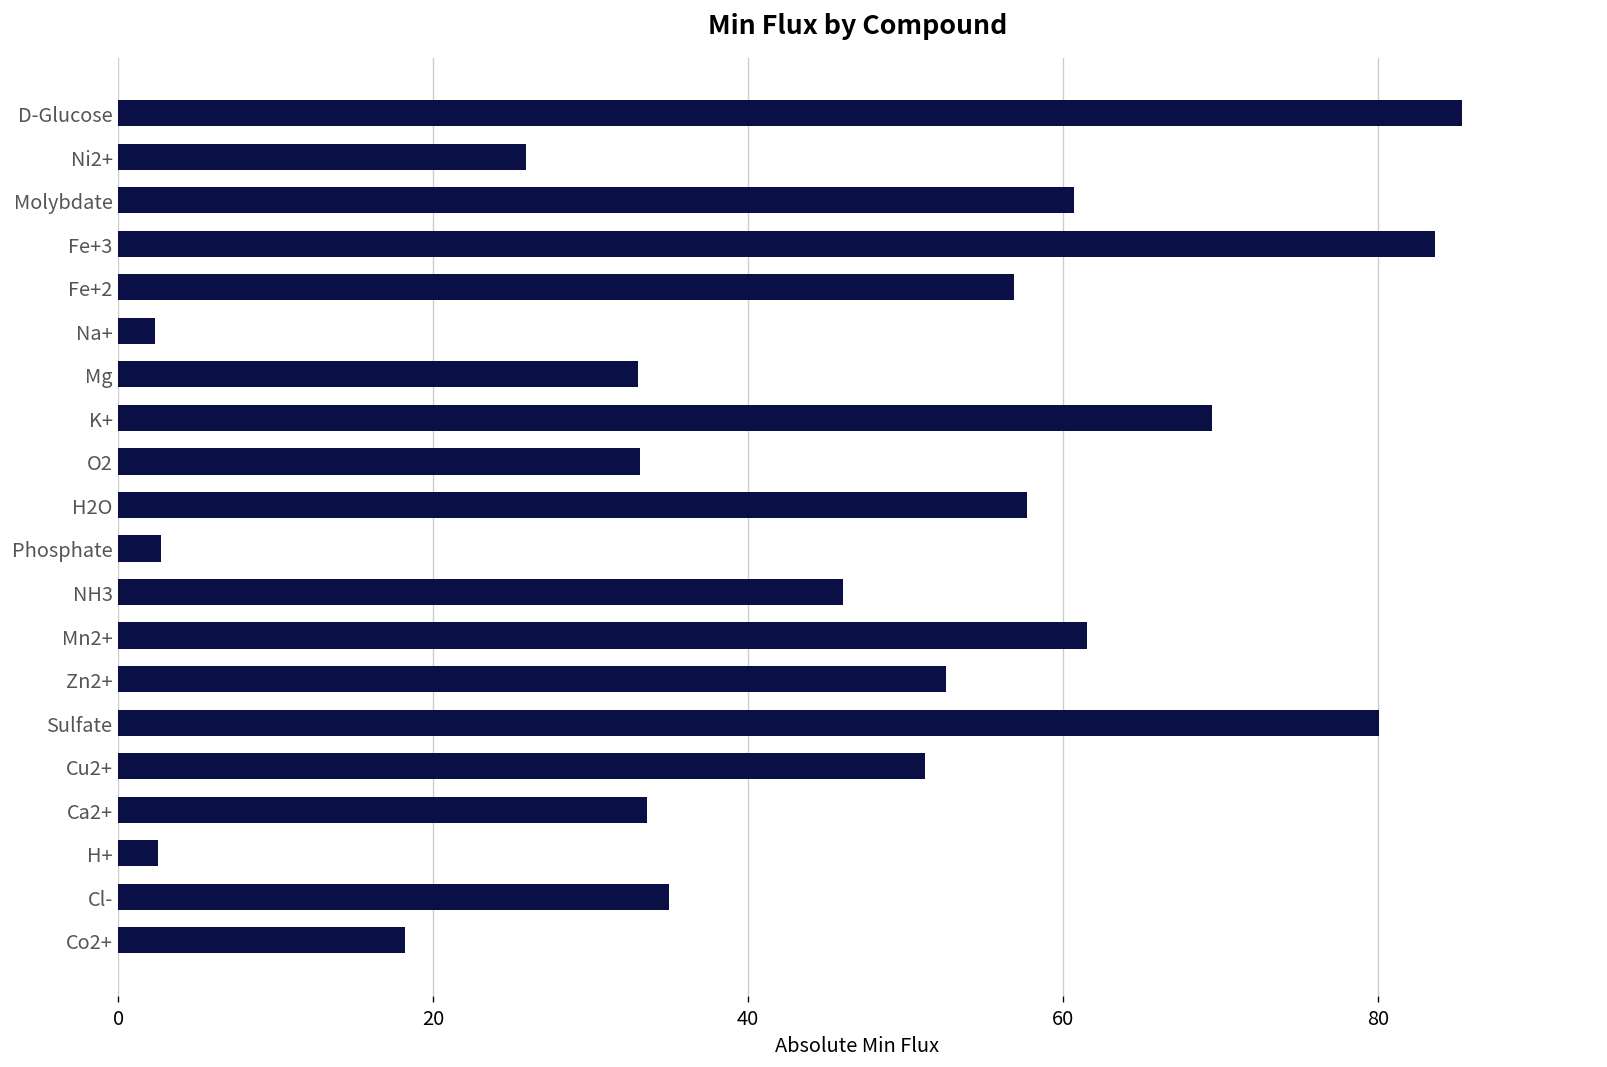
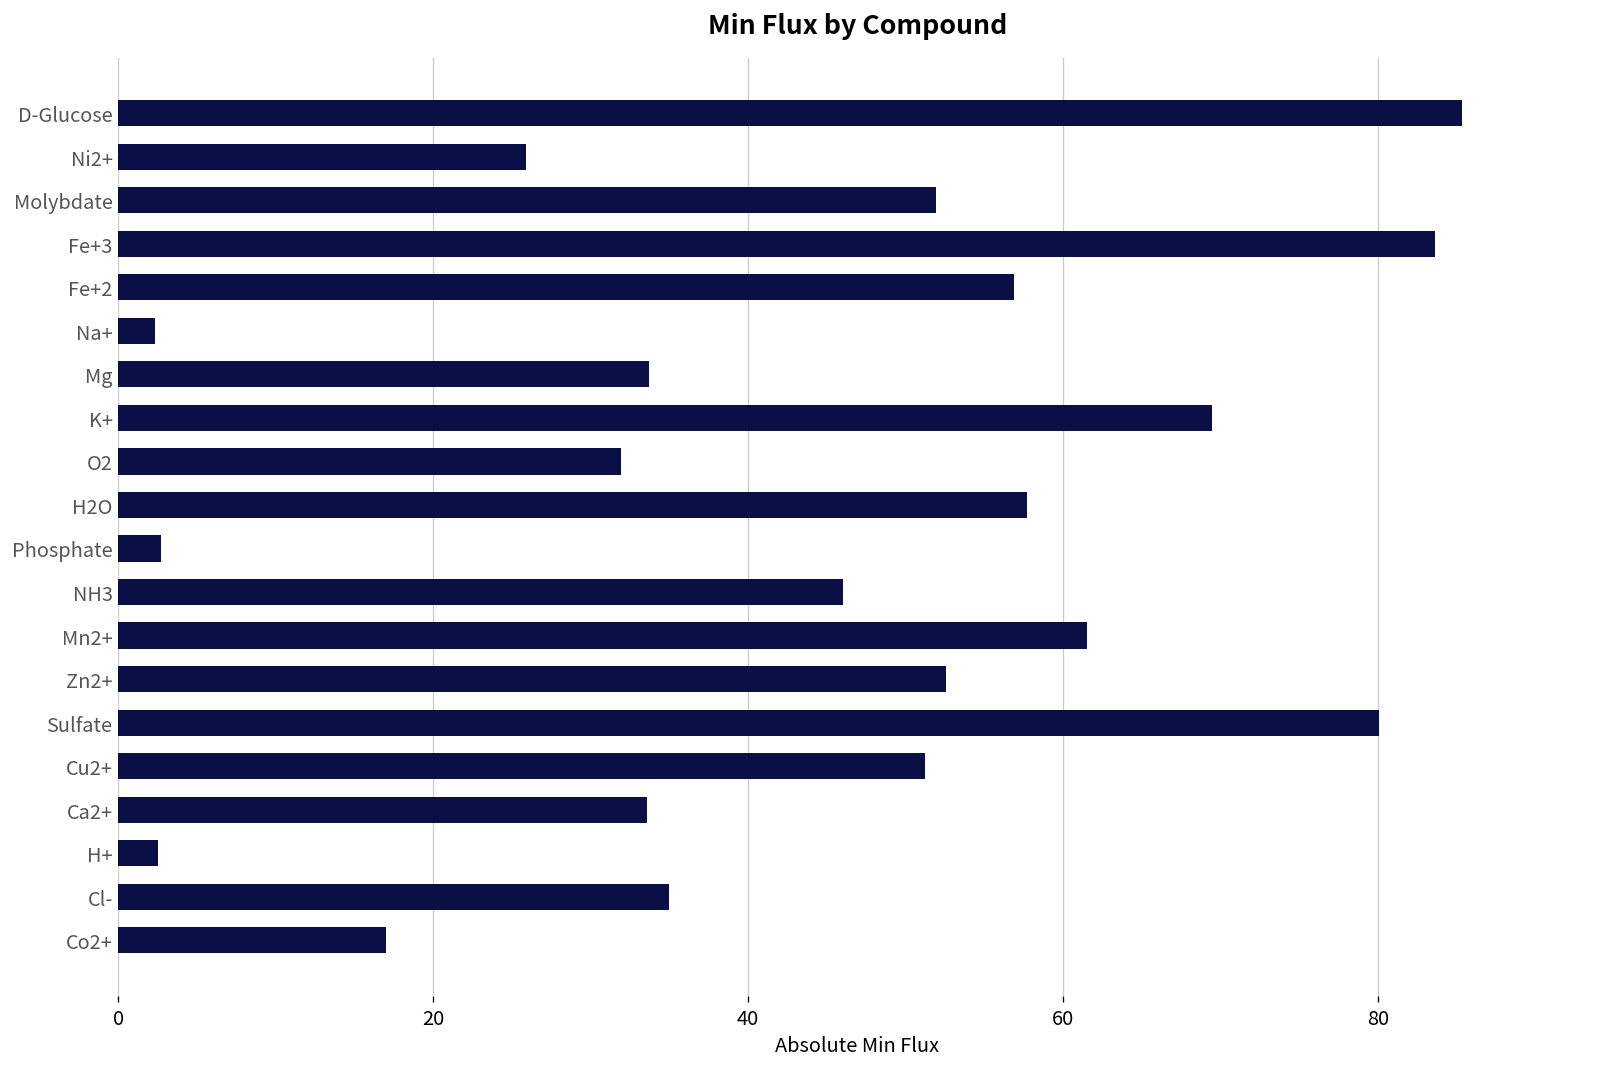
Molybdate: 60.7 -> 51.9
Mg: 33.0 -> 33.7
O2: 33.1 -> 31.9
Co2+: 18.2 -> 17.0
